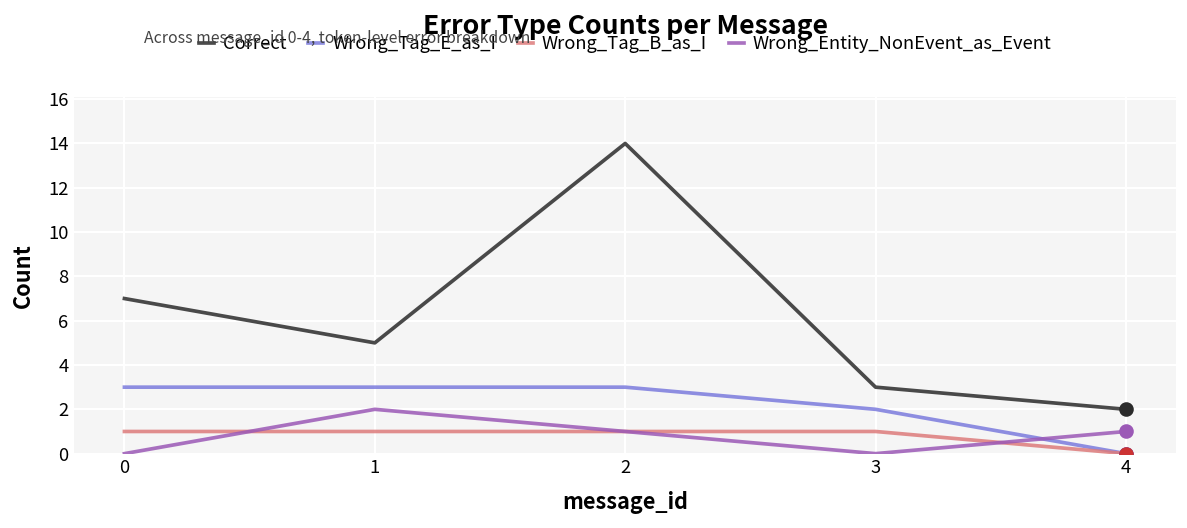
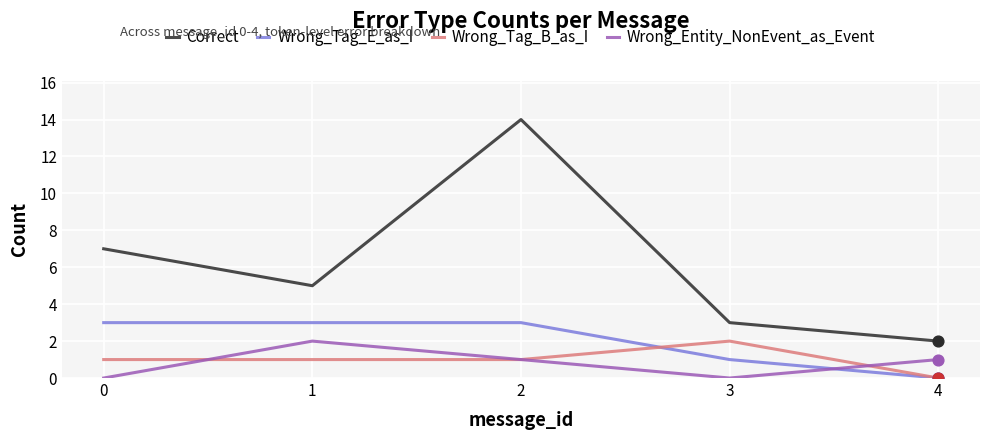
Wrong_Tag_E_as_I, 3: 2 -> 1
Wrong_Tag_B_as_I, 3: 1 -> 2
